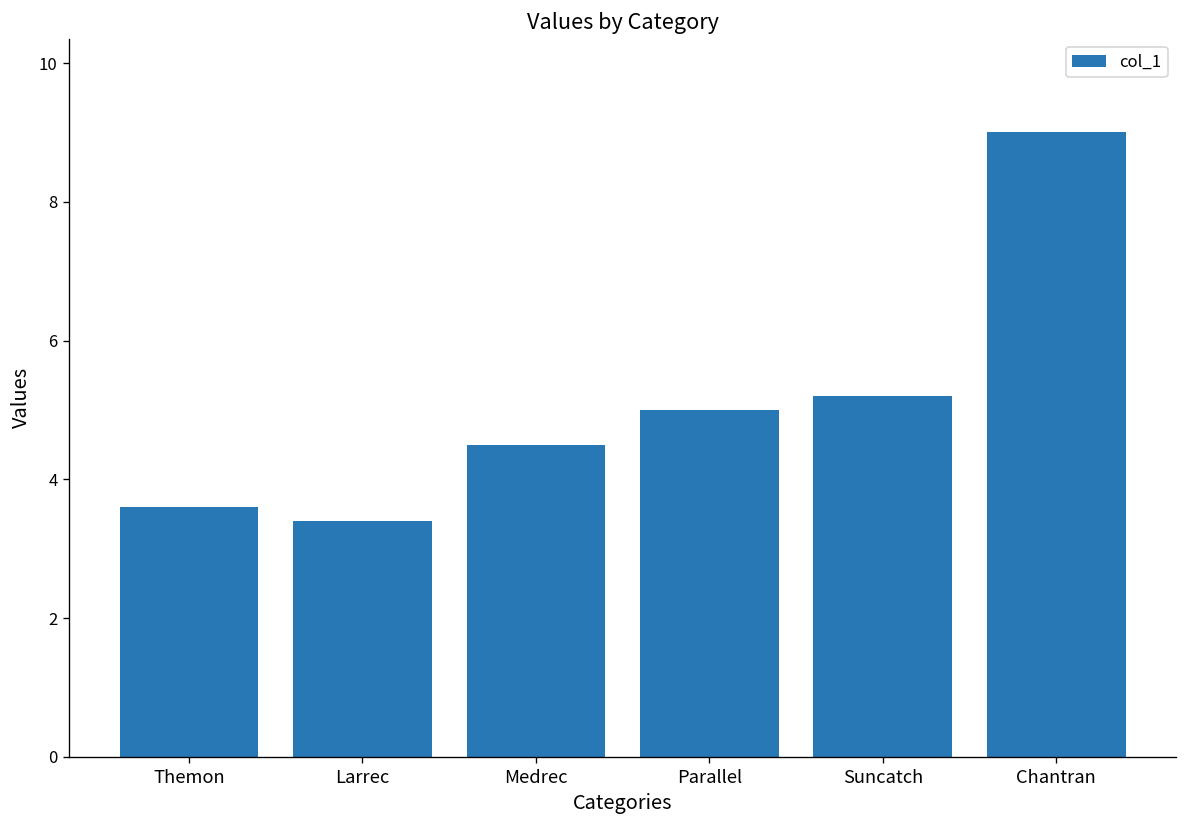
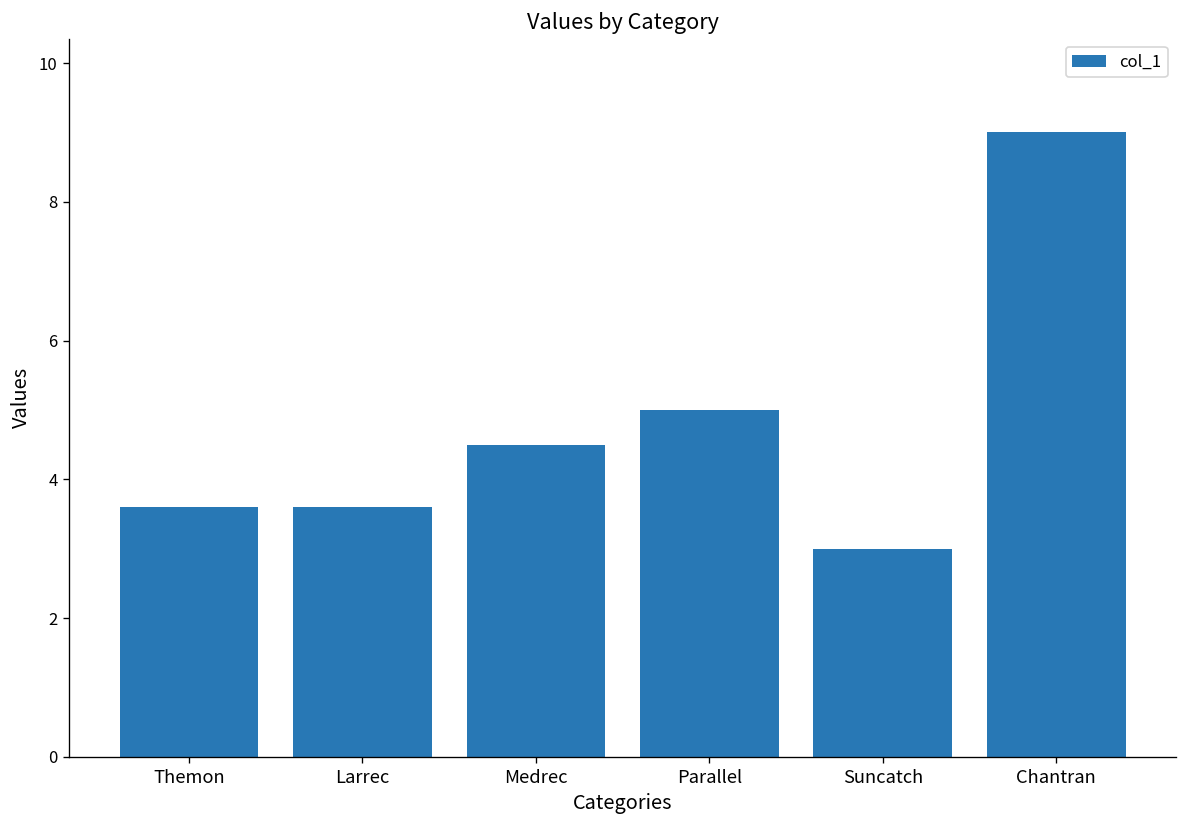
Larrec: 3.4 -> 3.6
Suncatch: 5.2 -> 3.0
